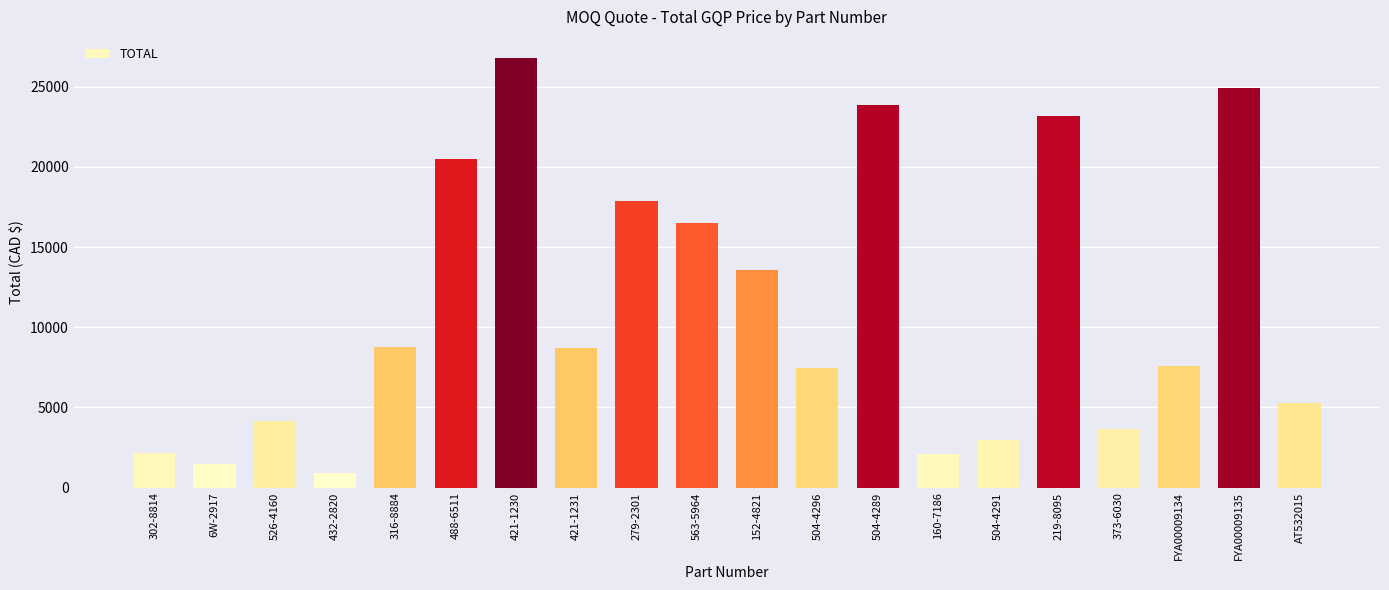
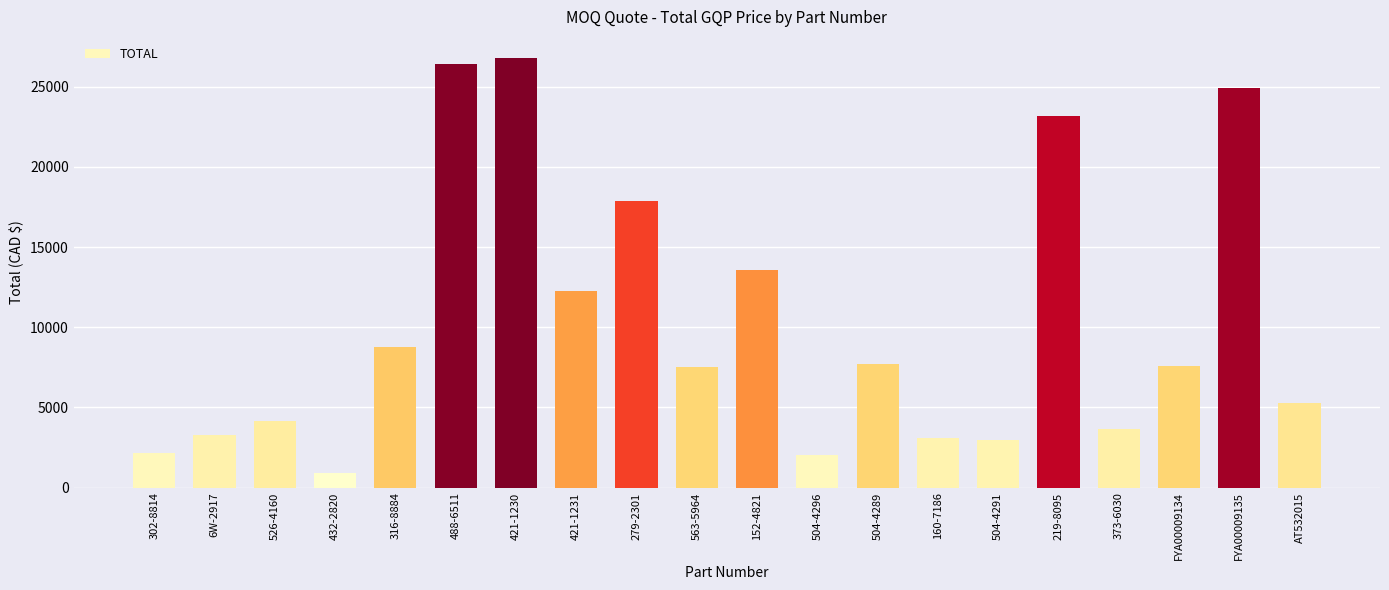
6W-2917: 1500 -> 3300
488-6511: 20500 -> 26400
421-1231: 8700 -> 12300
563-5964: 16500 -> 7500
504-4296: 7400 -> 2000
504-4289: 23900 -> 7700
160-7186: 2100 -> 3100
